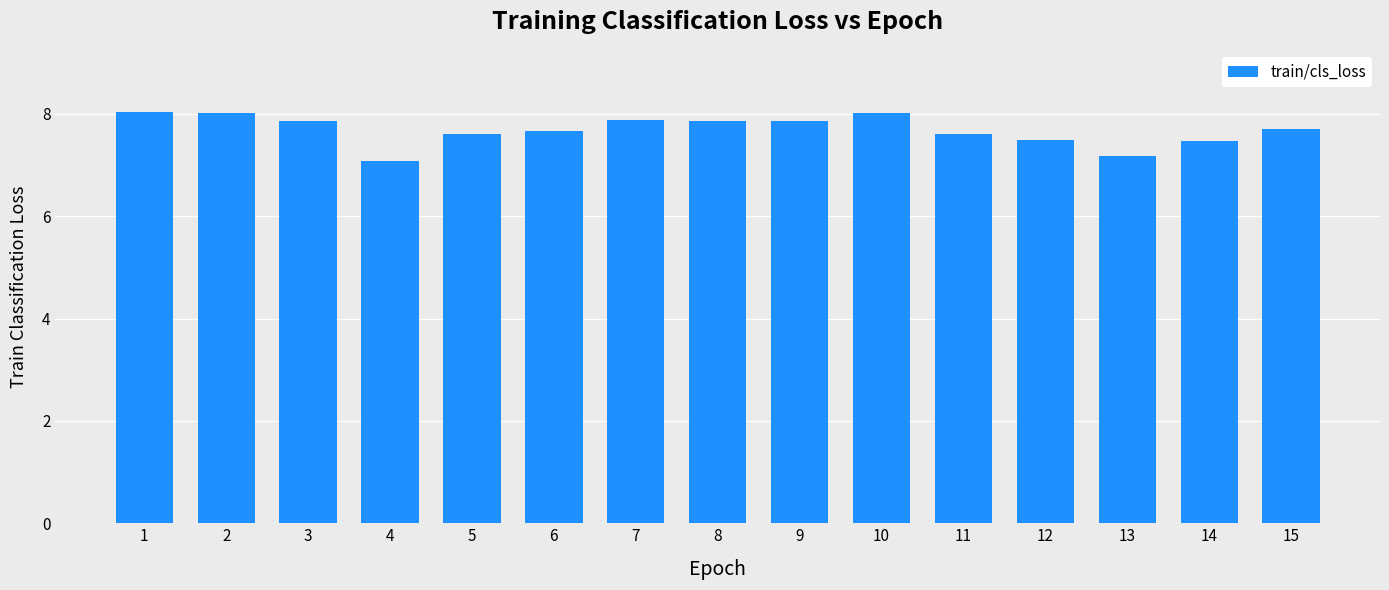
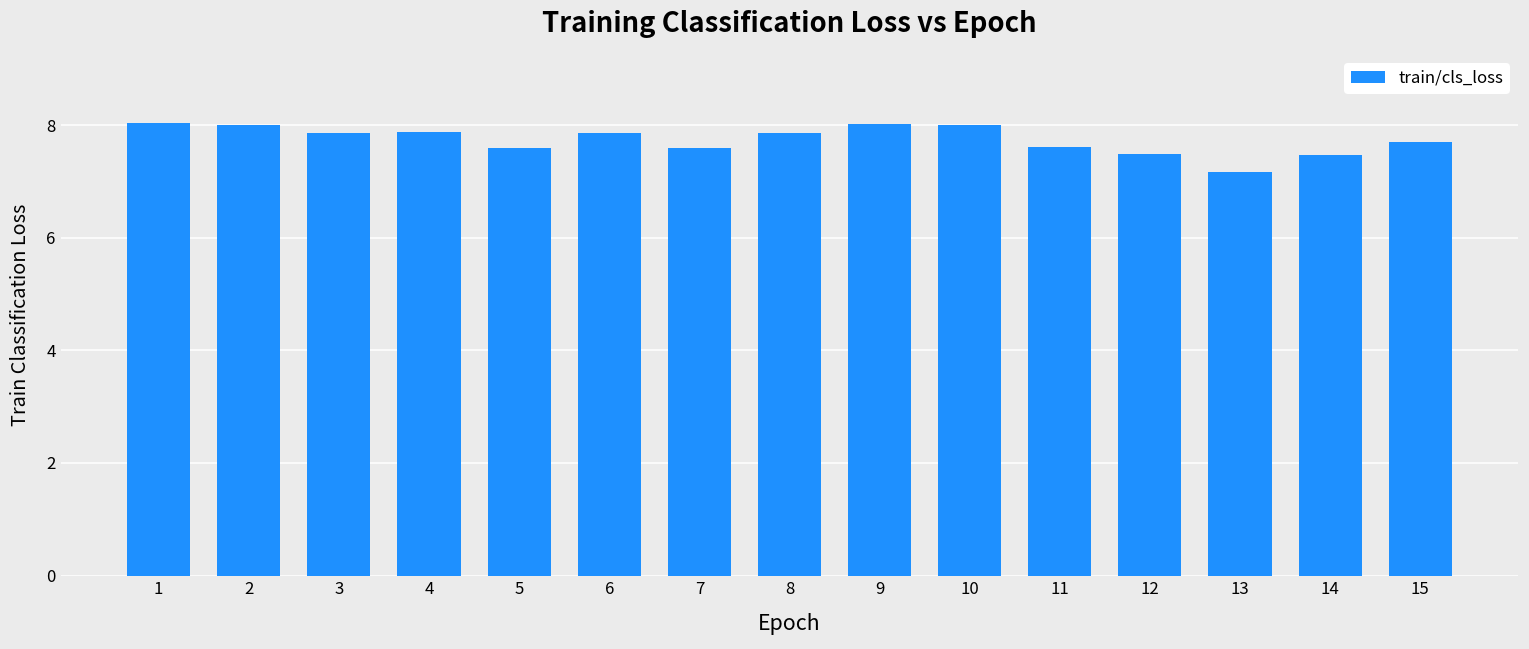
4: 7.1 -> 7.9
6: 7.7 -> 7.9
7: 7.9 -> 7.6
9: 7.9 -> 8.0
